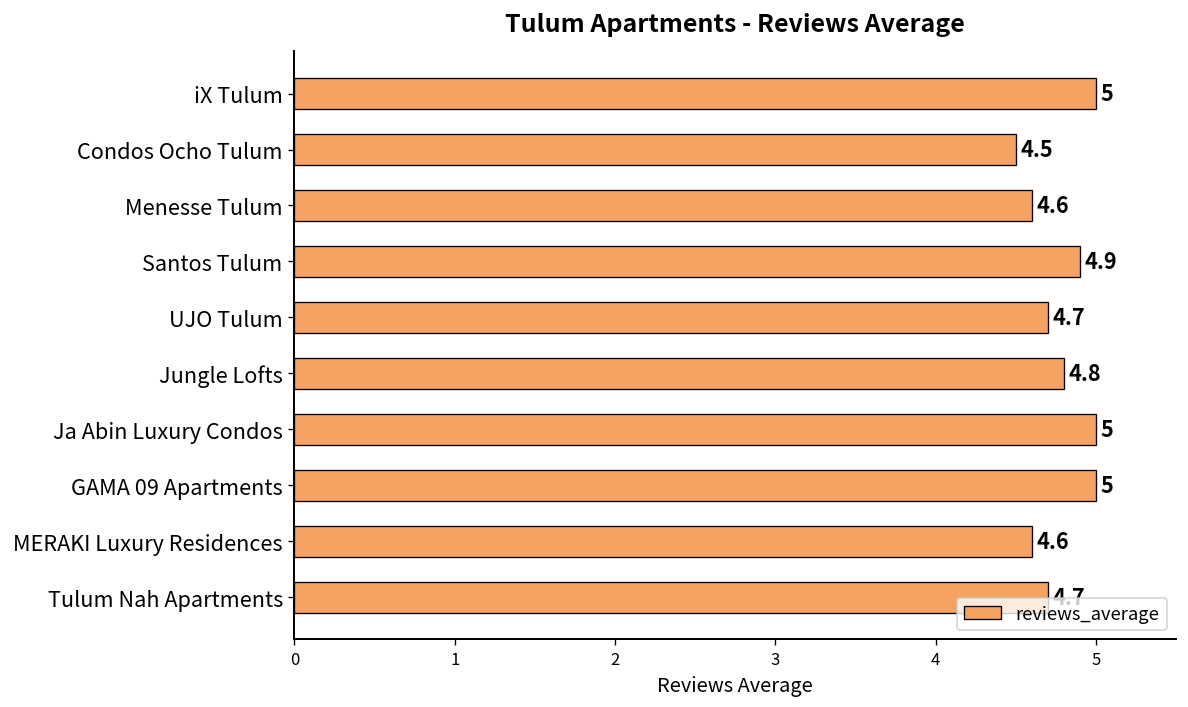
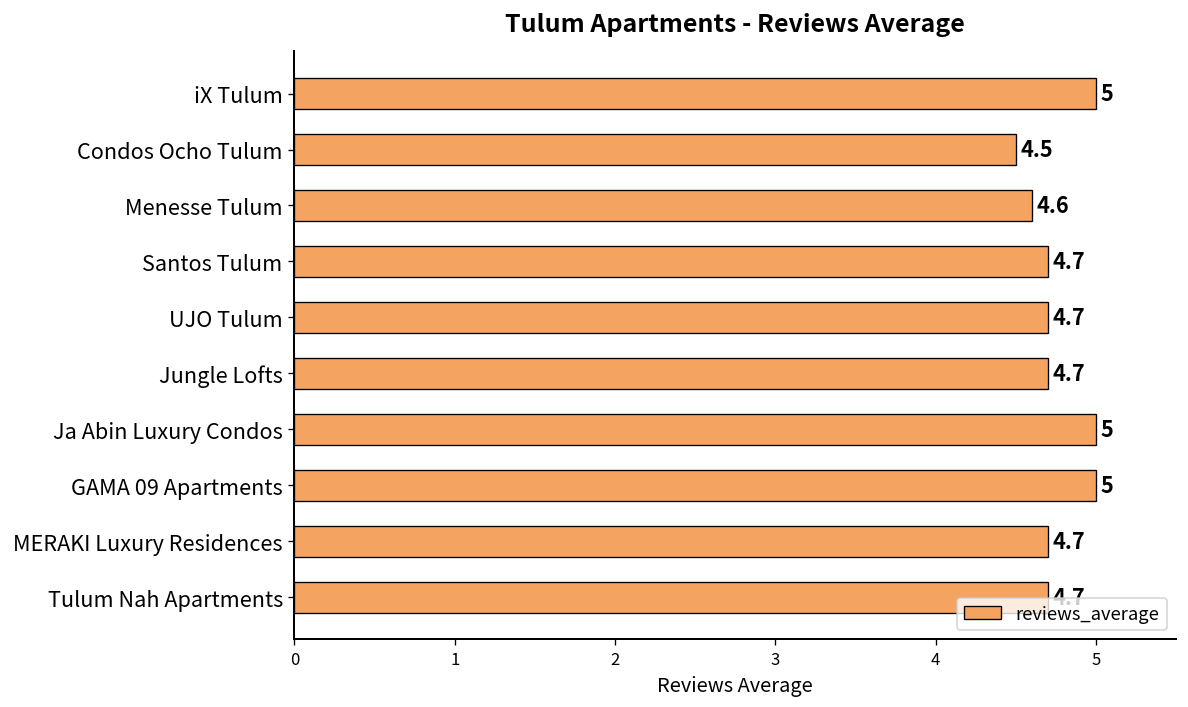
Santos Tulum: 4.9 -> 4.7
Jungle Lofts: 4.8 -> 4.7
MERAKI Luxury Residences: 4.6 -> 4.7
